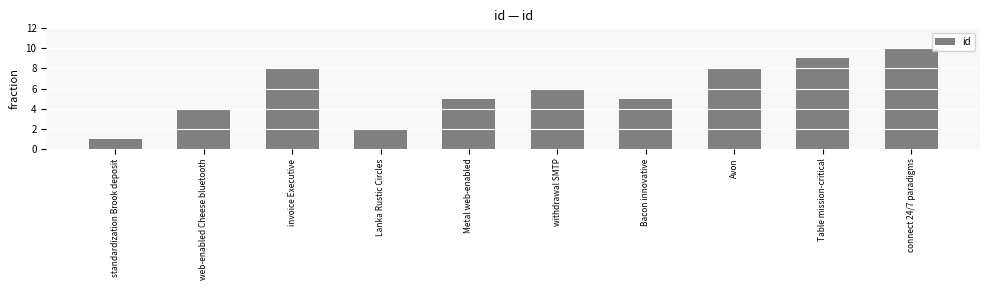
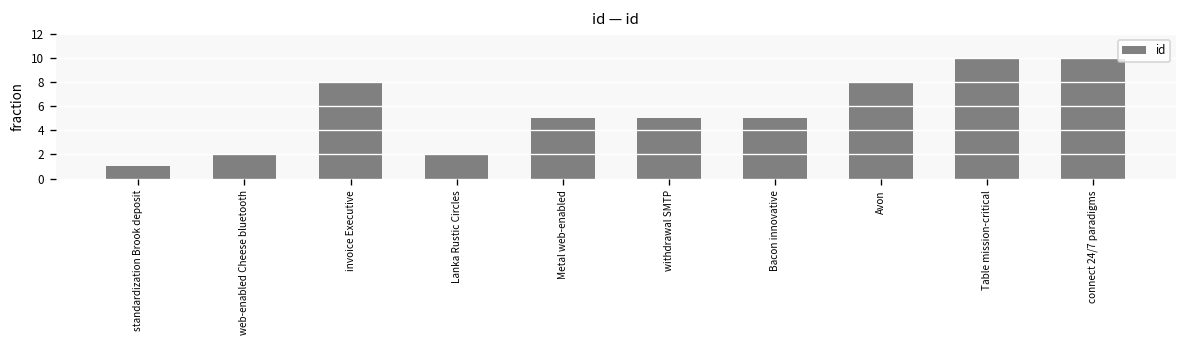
web-enabled Cheese bluetooth: 4 -> 2
withdrawal SMTP: 6 -> 5
Table mission-critical: 9 -> 10
